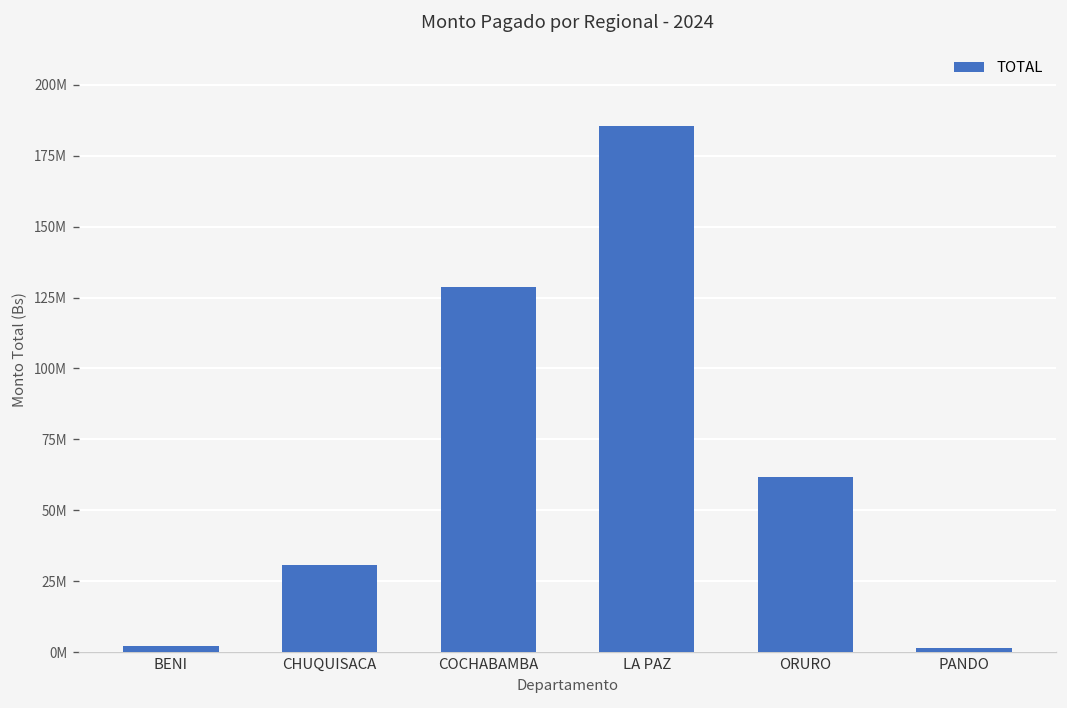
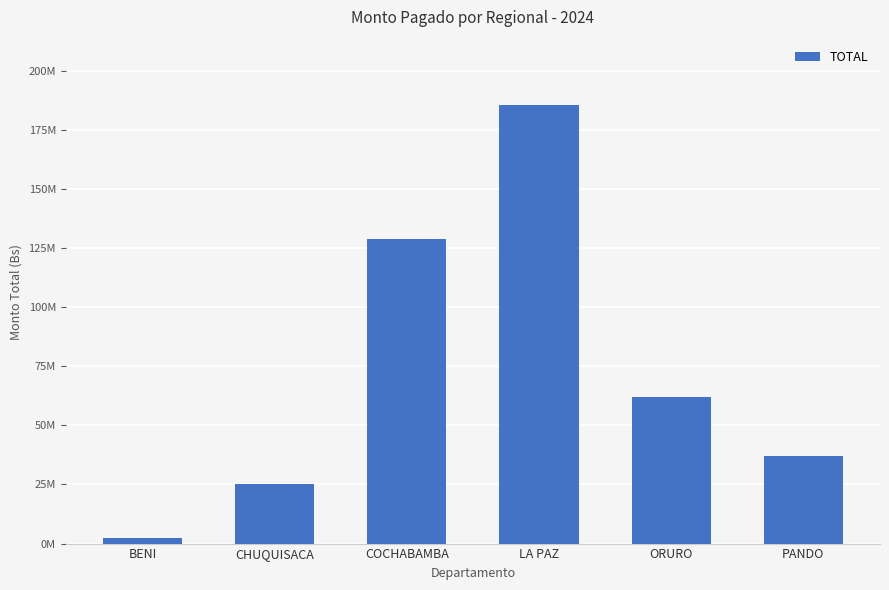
CHUQUISACA: 31000000 -> 25000000
PANDO: 2000000 -> 37000000
